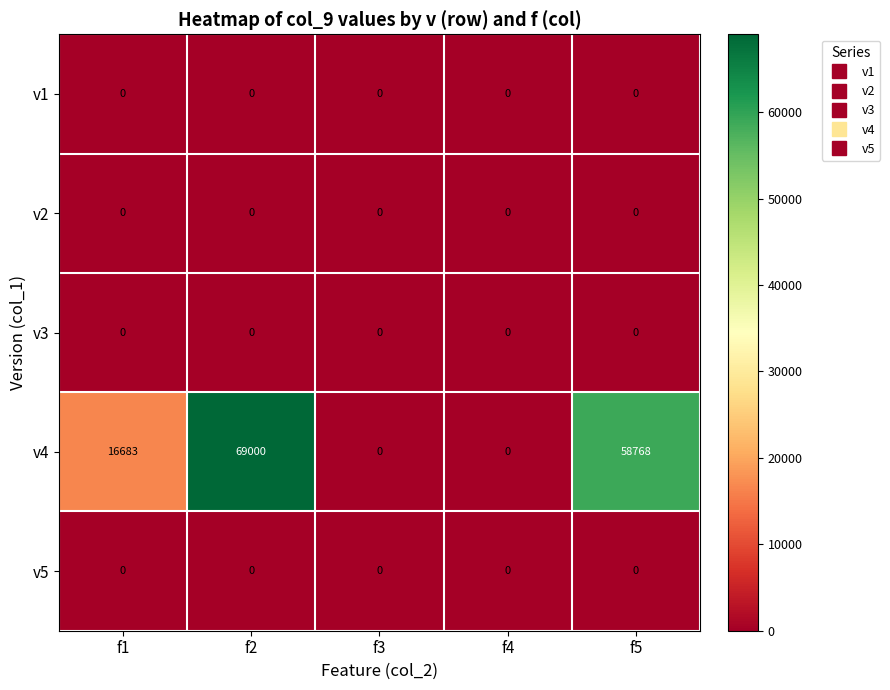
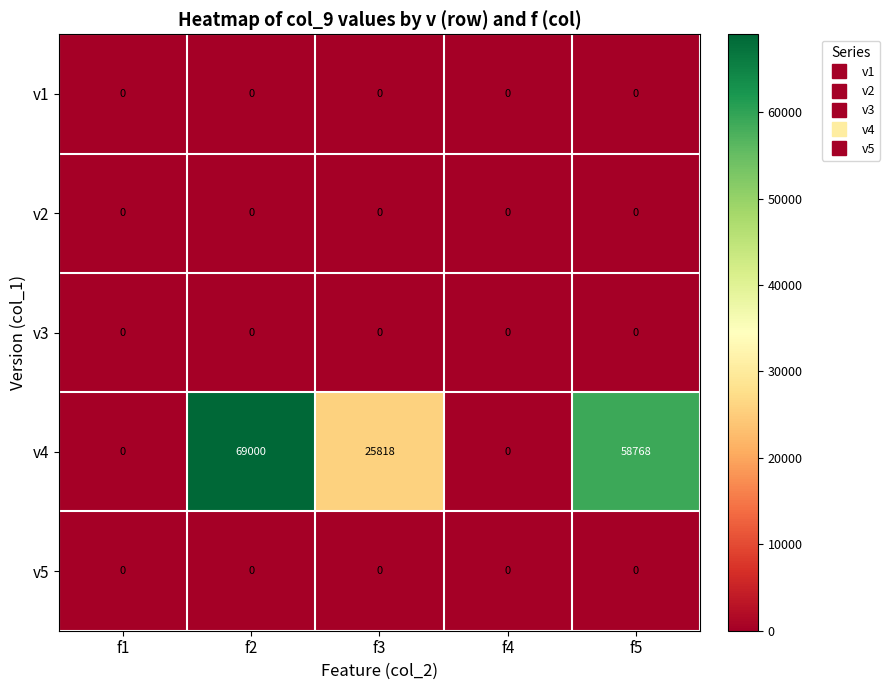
v4, f1: 16683 -> 0
v4, f3: 0 -> 25818
